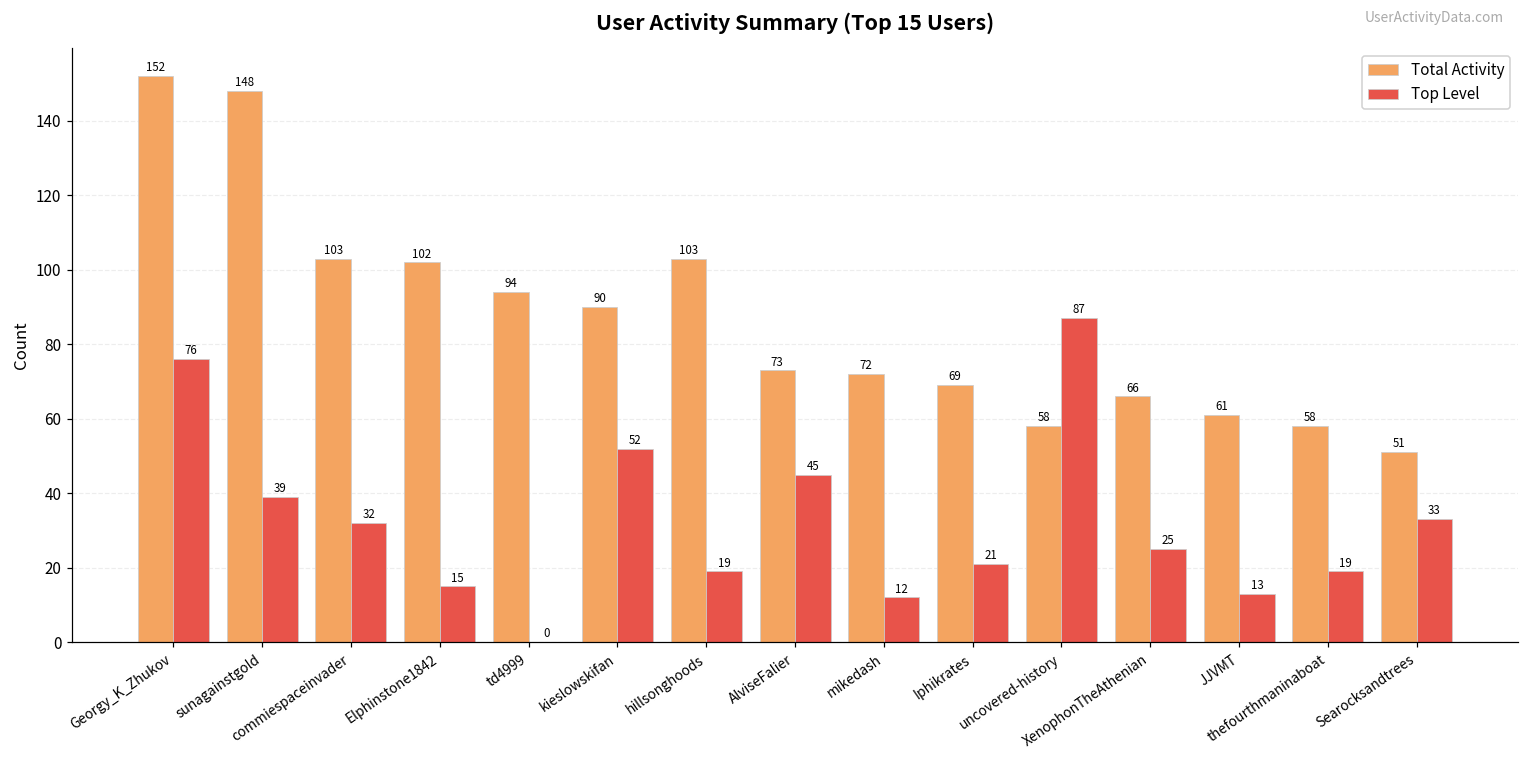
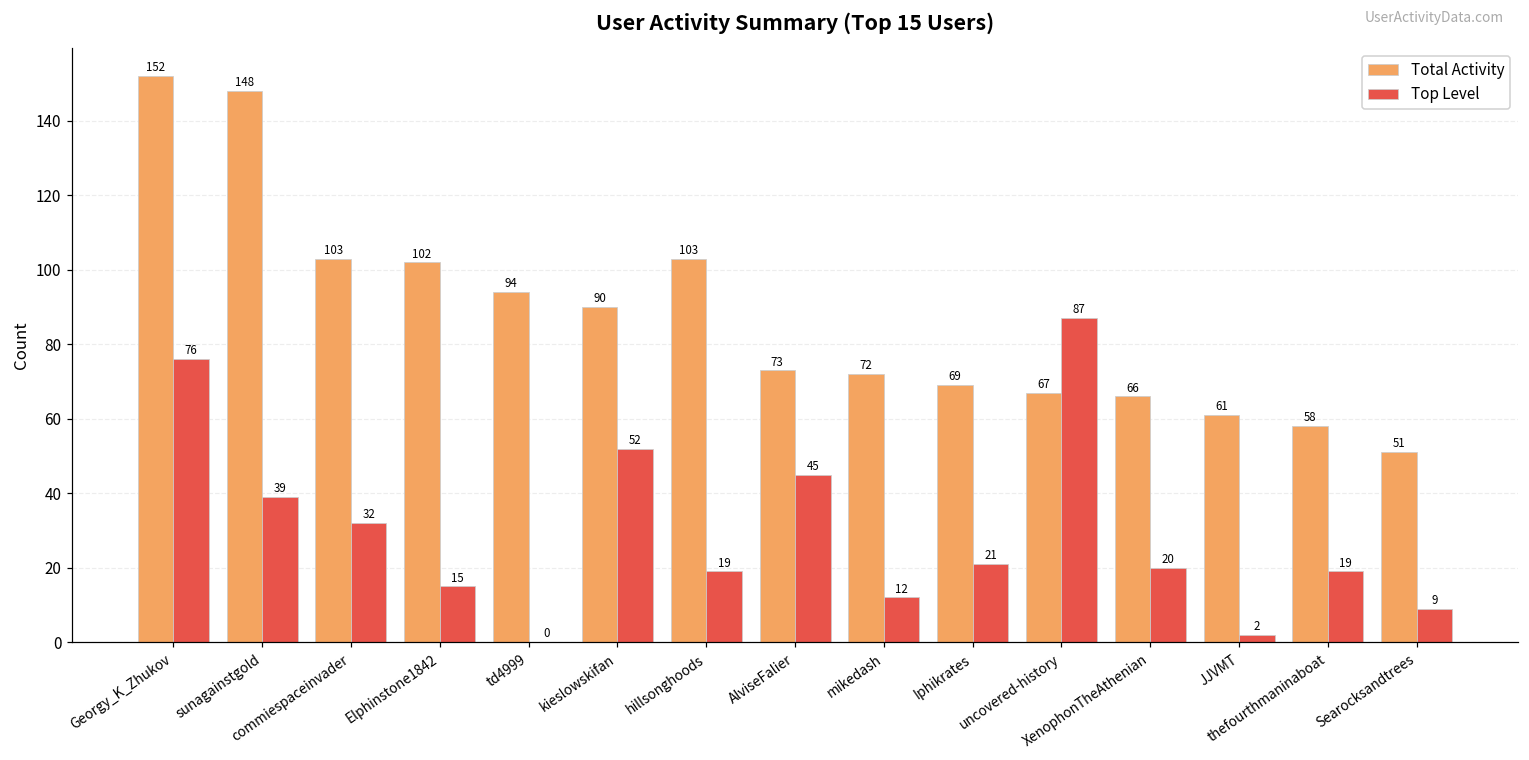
Total Activity, uncovered-history: 58 -> 67
Top Level, XenophonTheAthenian: 25 -> 20
Top Level, JJVMT: 13 -> 2
Top Level, Searocksandtrees: 33 -> 9
